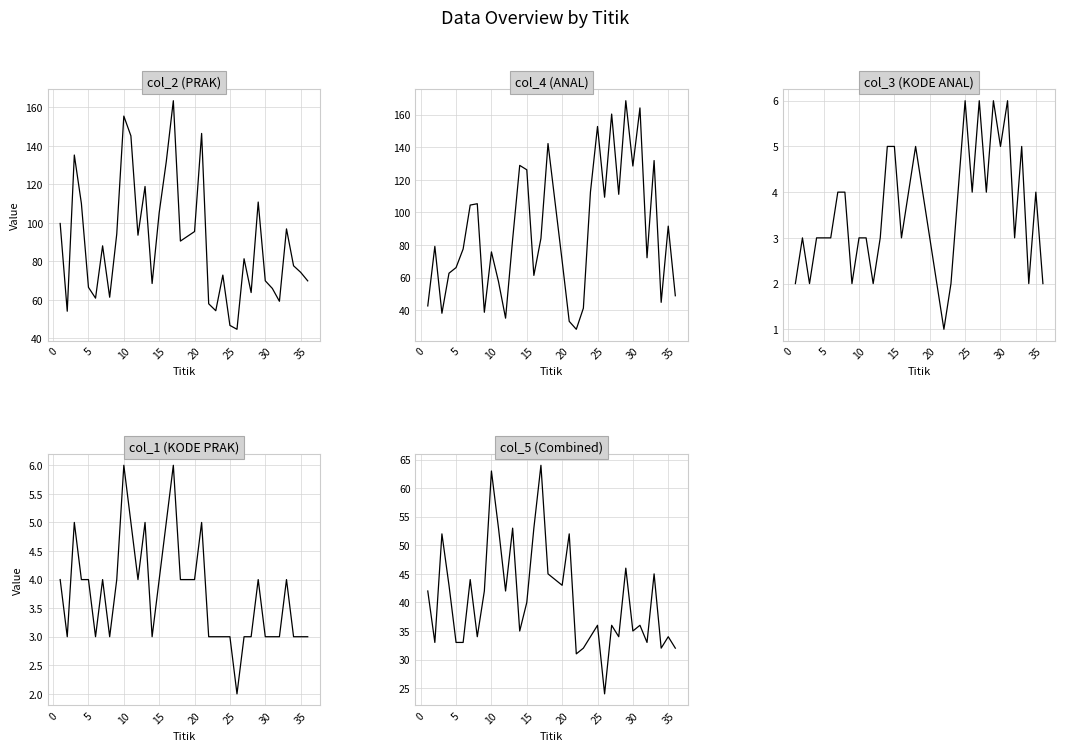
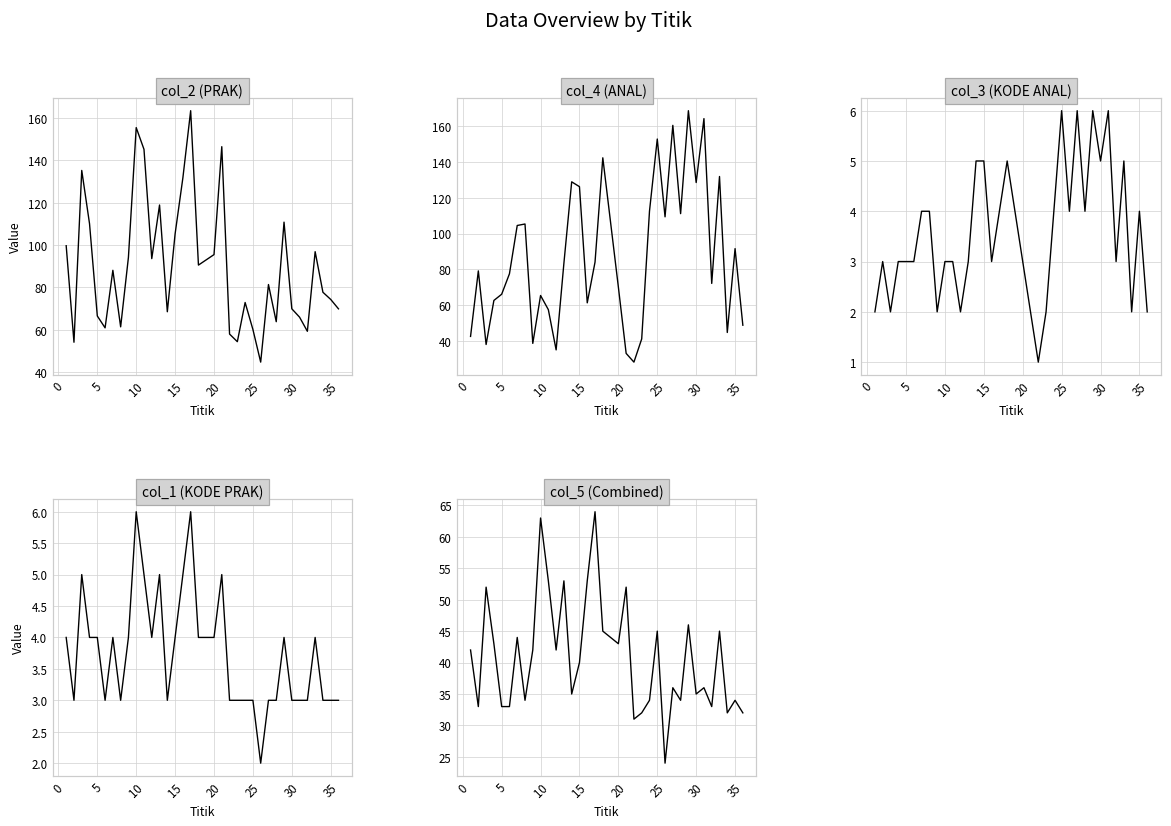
col_2 (PRAK), 25: 47 -> 60
col_4 (ANAL), 10: 76 -> 65
col_5 (Combined), 25: 36 -> 45
